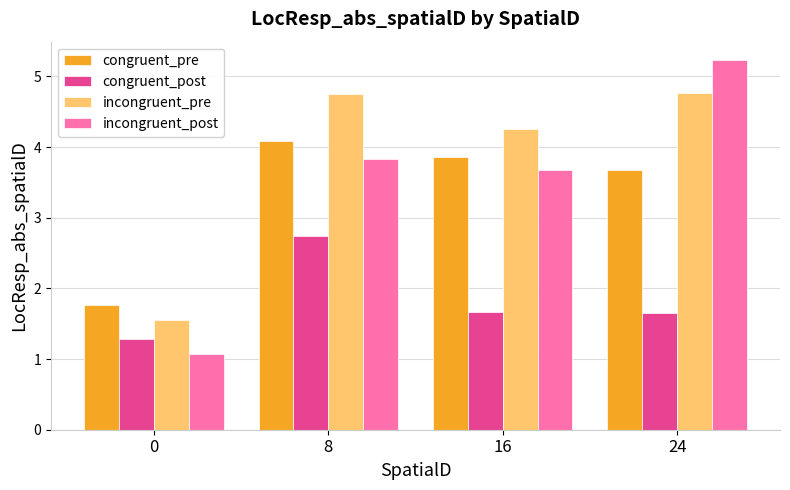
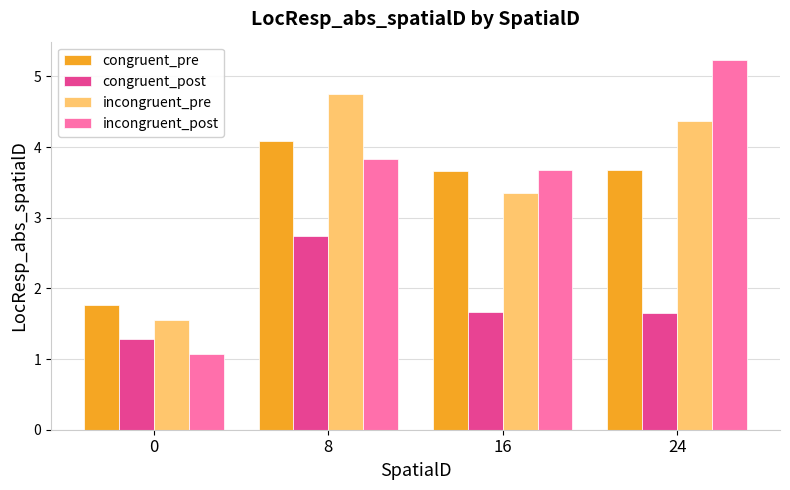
congruent_pre, 16: 3.9 -> 3.7
incongruent_pre, 16: 4.3 -> 3.4
incongruent_pre, 24: 4.8 -> 4.4
